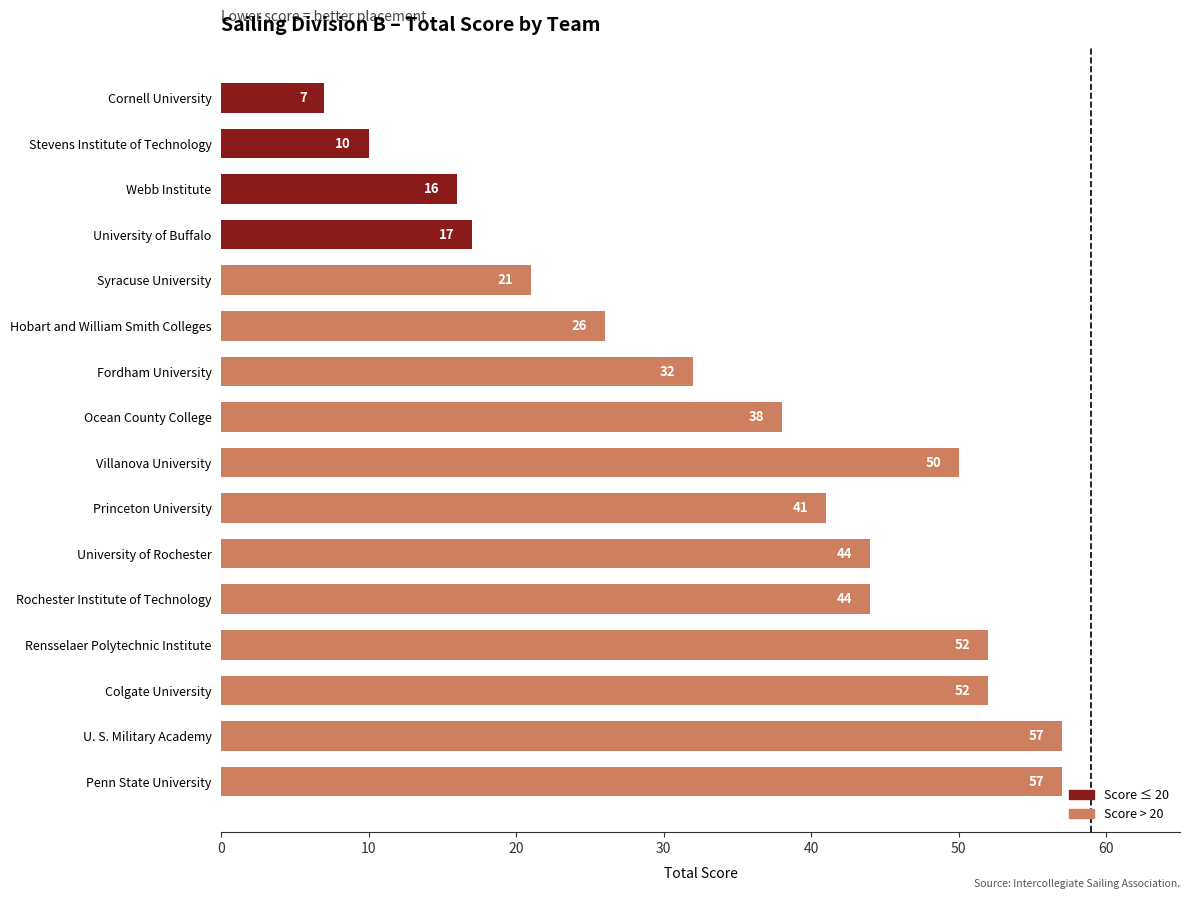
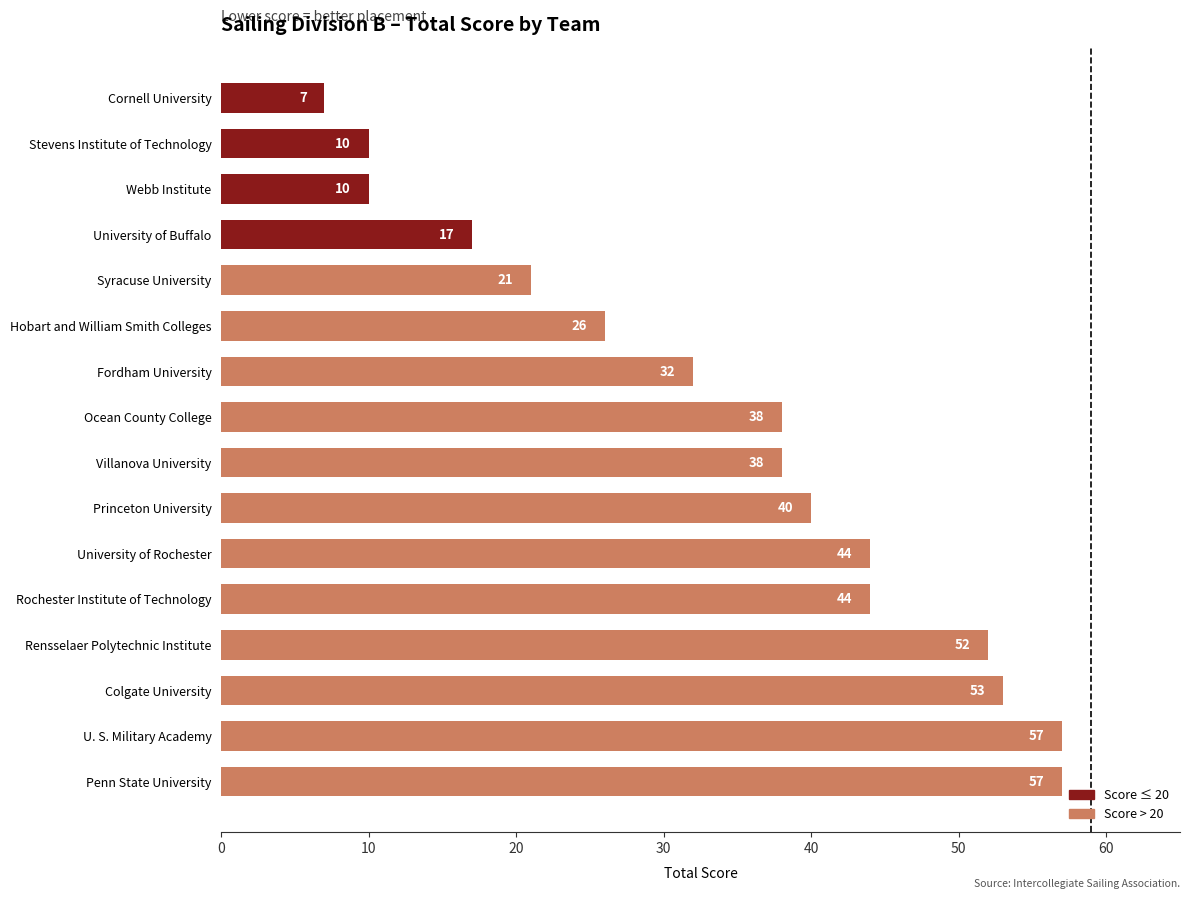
Webb Institute: 16 -> 10
Villanova University: 50 -> 38
Princeton University: 41 -> 40
Colgate University: 52 -> 53
